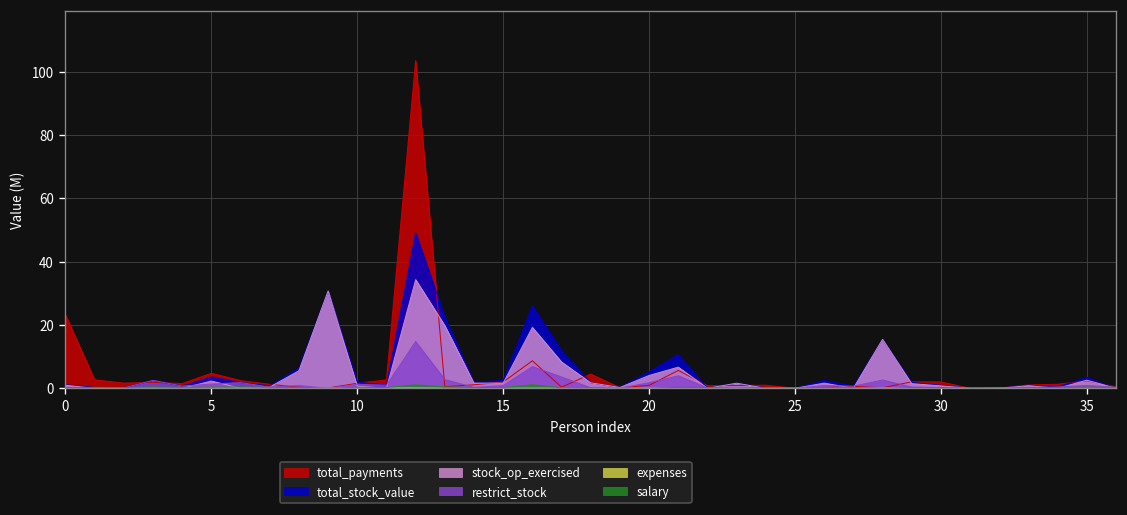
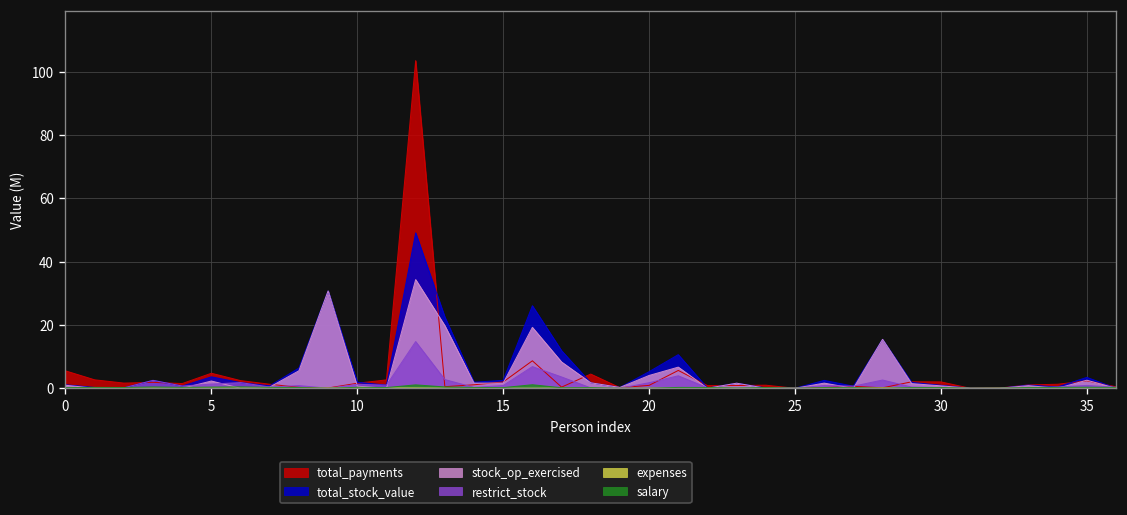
total_payments, 0: 23 -> 6
